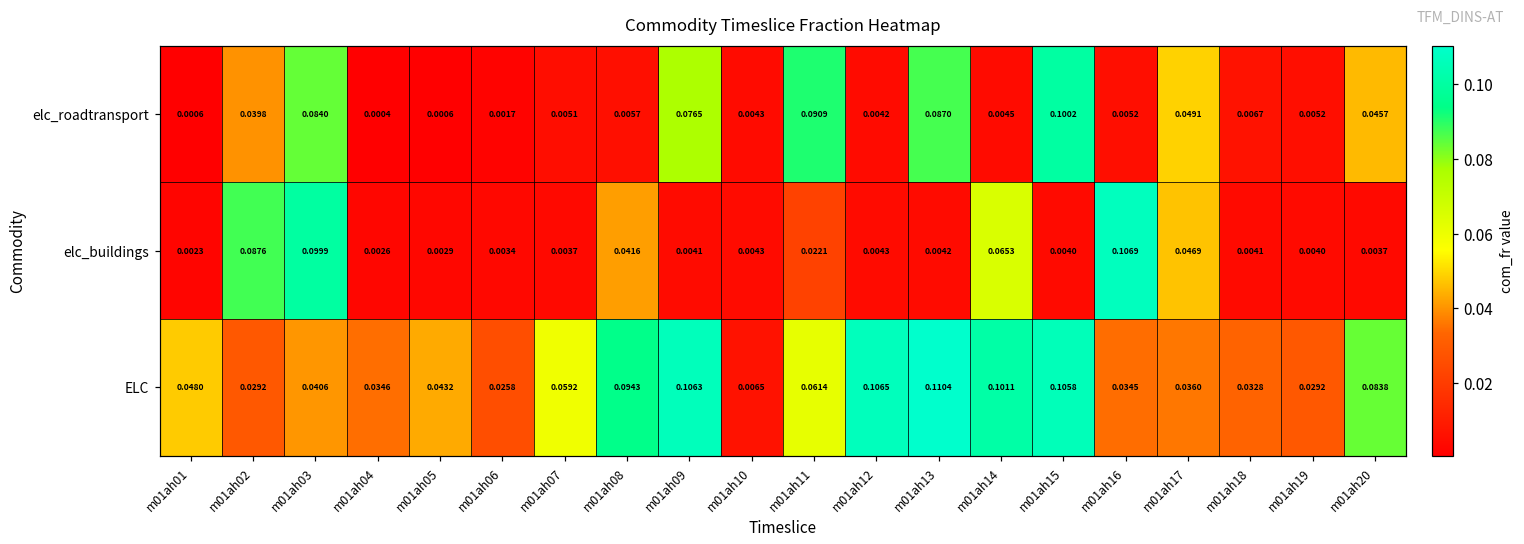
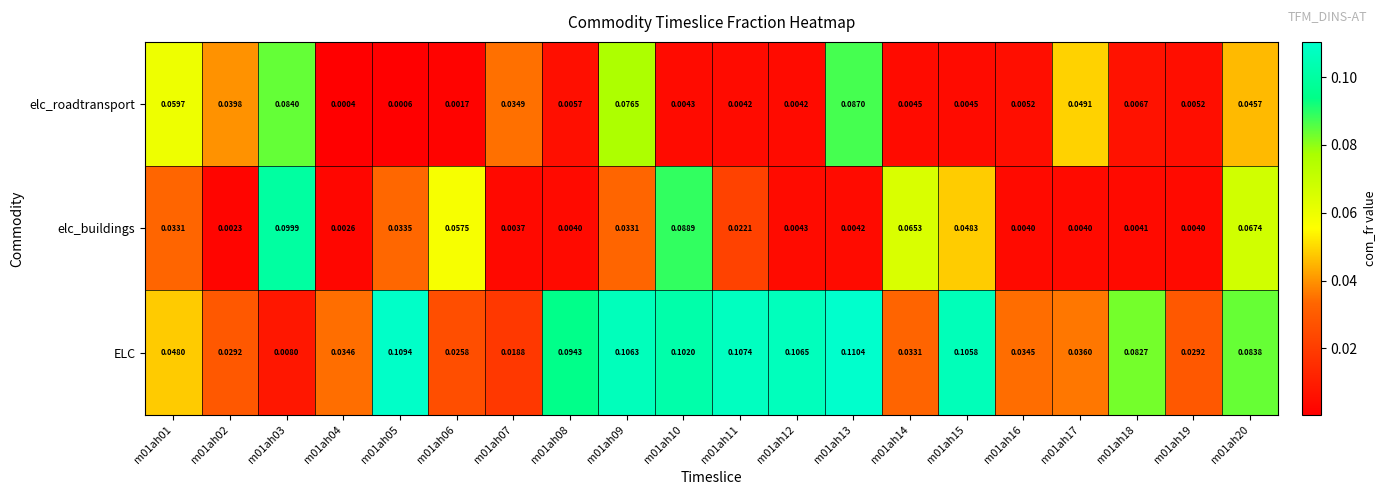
elc_roadtransport, m01ah01: 0.0006 -> 0.0597
elc_roadtransport, m01ah07: 0.0051 -> 0.0349
elc_roadtransport, m01ah11: 0.0909 -> 0.0042
elc_roadtransport, m01ah15: 0.1002 -> 0.0045
elc_buildings, m01ah01: 0.0023 -> 0.0331
elc_buildings, m01ah02: 0.0876 -> 0.0023
elc_buildings, m01ah05: 0.0029 -> 0.0335
elc_buildings, m01ah06: 0.0034 -> 0.0575
elc_buildings, m01ah08: 0.0416 -> 0.0040
elc_buildings, m01ah09: 0.0041 -> 0.0331
elc_buildings, m01ah10: 0.0043 -> 0.0889
elc_buildings, m01ah15: 0.0040 -> 0.0483
elc_buildings, m01ah16: 0.1069 -> 0.0040
elc_buildings, m01ah17: 0.0469 -> 0.0040
elc_buildings, m01ah20: 0.0037 -> 0.0674
ELC, m01ah03: 0.0406 -> 0.0080
ELC, m01ah05: 0.0432 -> 0.1094
ELC, m01ah07: 0.0592 -> 0.0188
ELC, m01ah10: 0.0065 -> 0.1020
ELC, m01ah11: 0.0614 -> 0.1074
ELC, m01ah14: 0.1011 -> 0.0331
ELC, m01ah18: 0.0328 -> 0.0827
